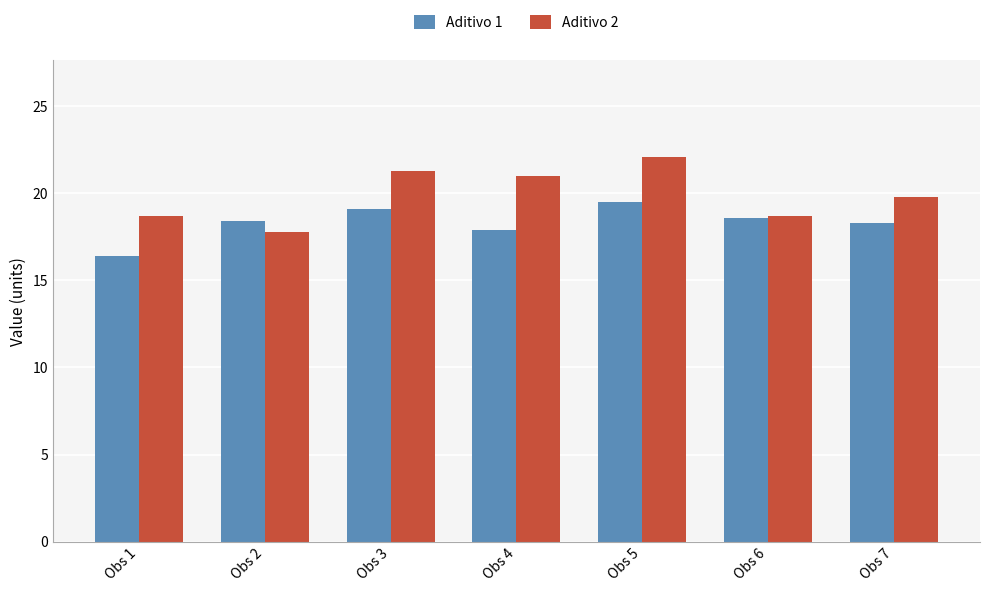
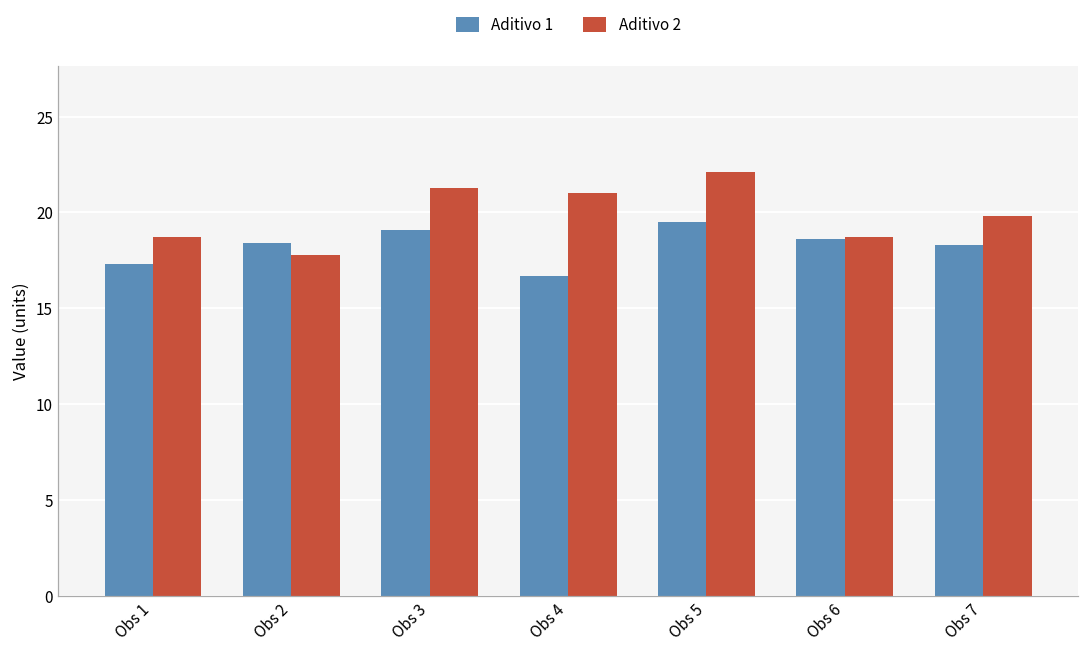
Aditivo 1, Obs 1: 16.4 -> 17.3
Aditivo 1, Obs 4: 17.9 -> 16.7
